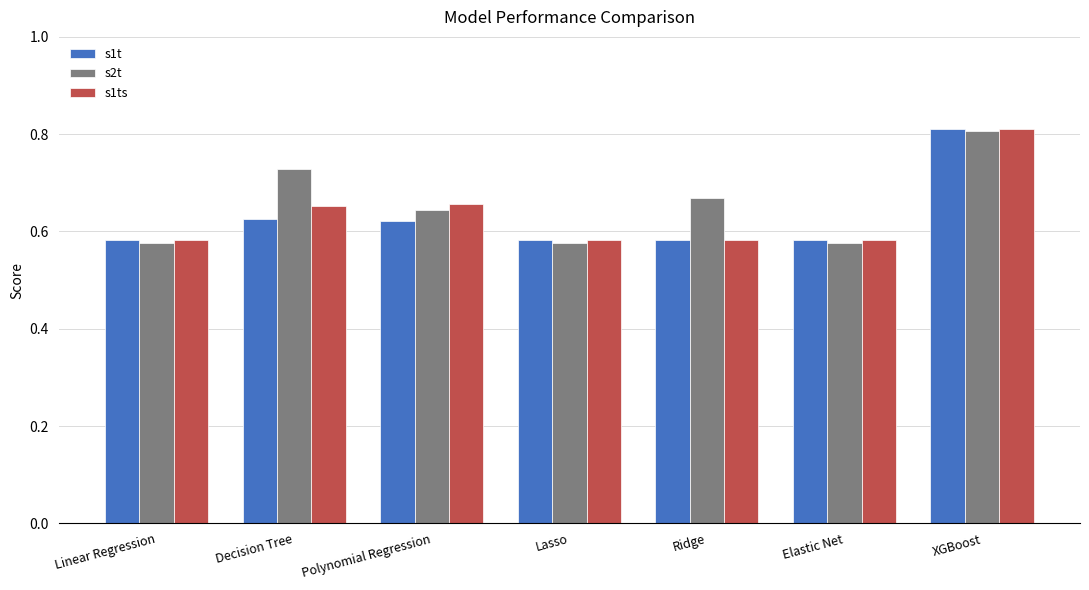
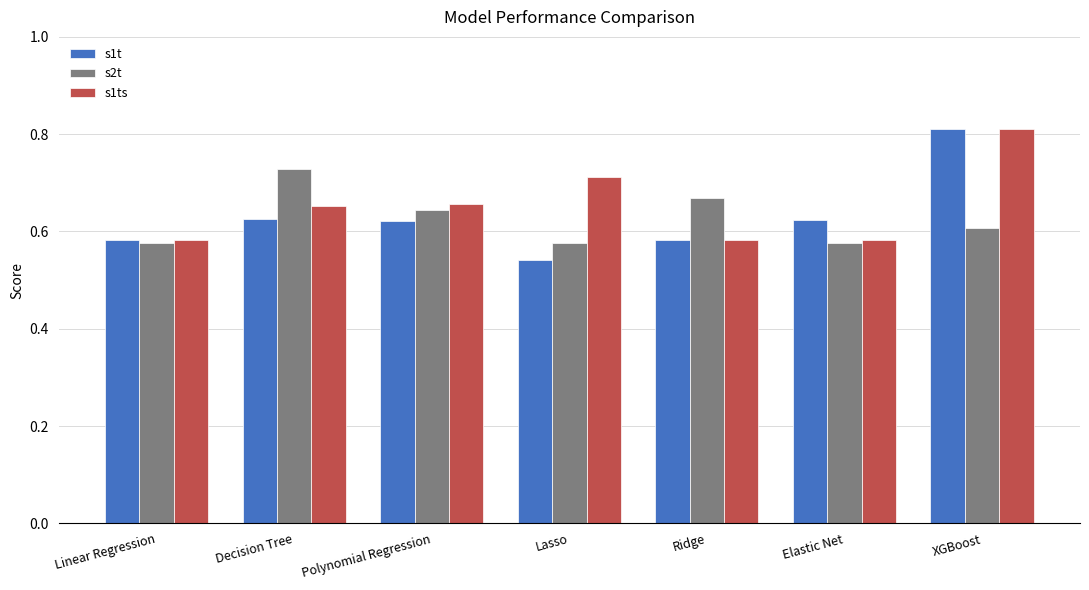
s1t, Lasso: 0.58 -> 0.54
s1ts, Lasso: 0.58 -> 0.71
s1t, Elastic Net: 0.58 -> 0.62
s2t, XGBoost: 0.81 -> 0.61
